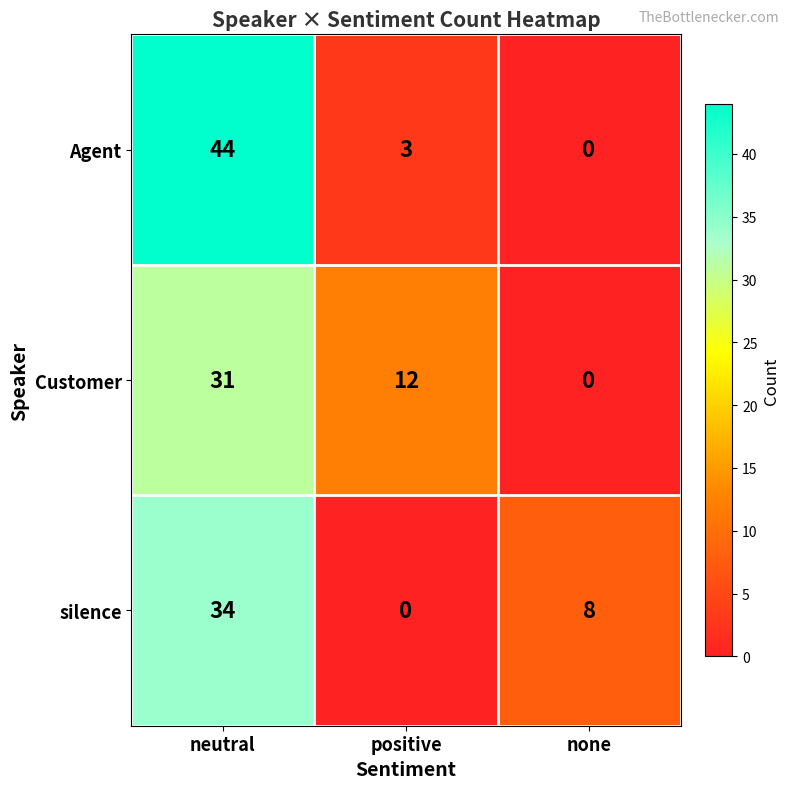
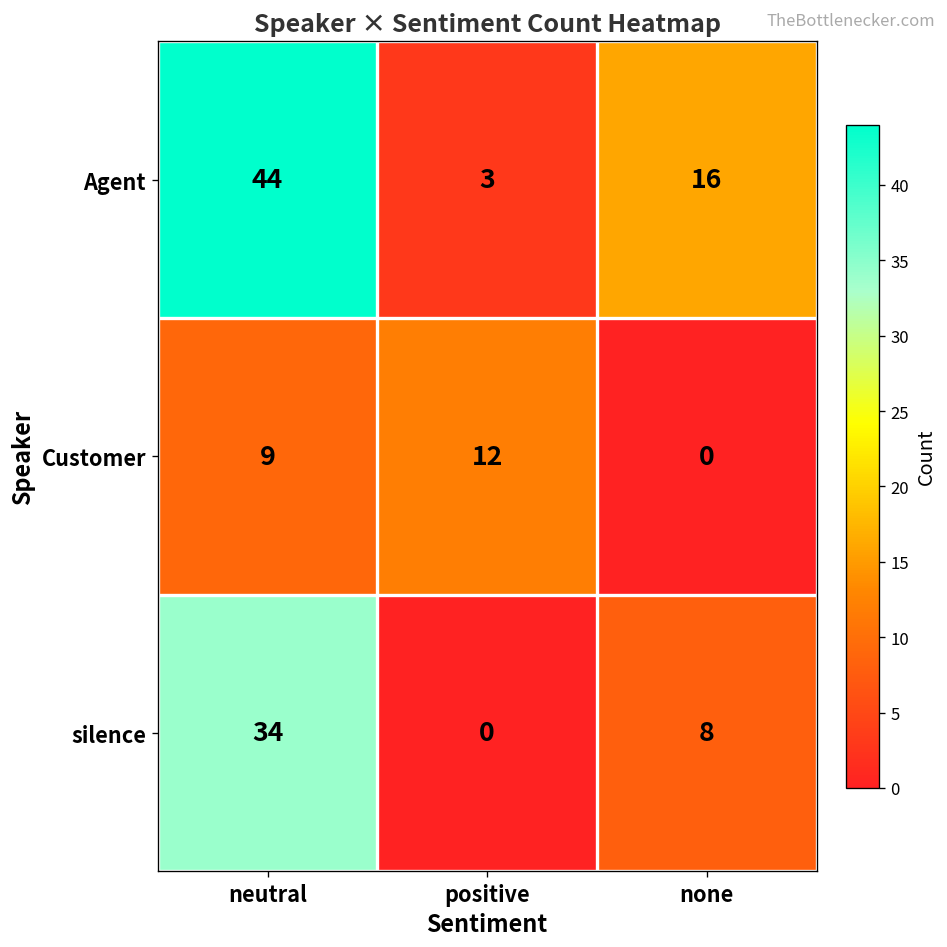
Agent, none: 0 -> 16
Customer, neutral: 31 -> 9
